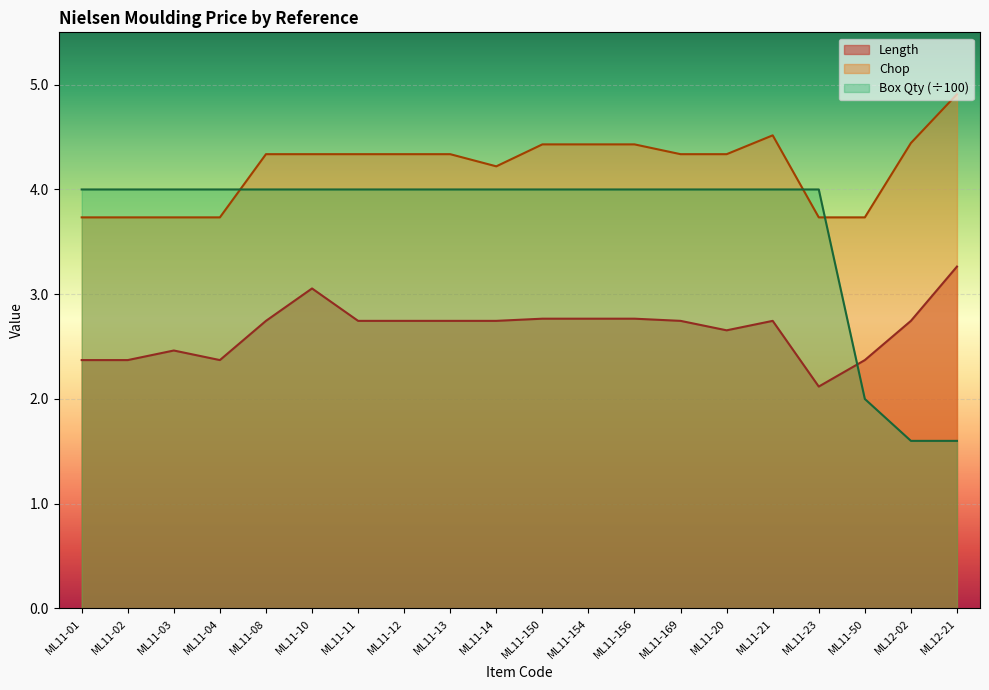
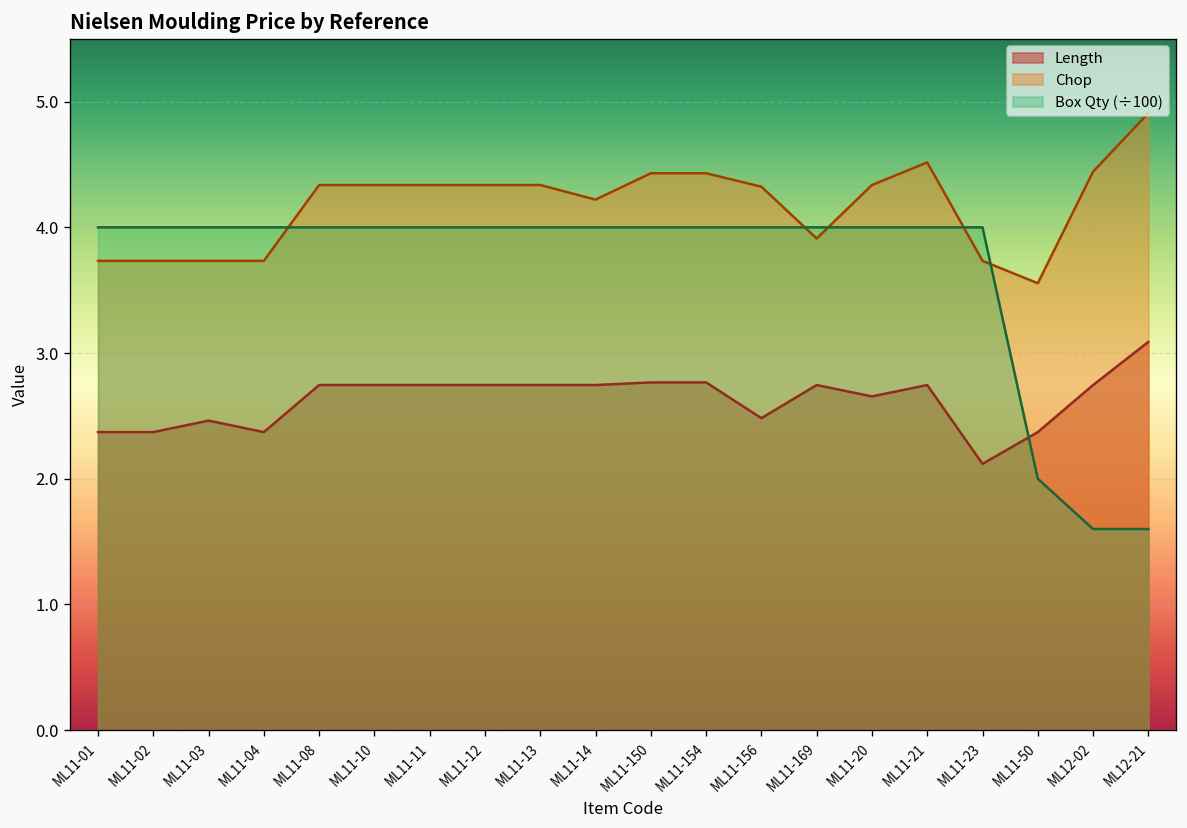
Length, ML11-10: 3.06 -> 2.75
Length, ML11-156: 2.77 -> 2.48
Chop, ML11-156: 4.43 -> 4.32
Chop, ML11-169: 4.34 -> 3.91
Chop, ML11-50: 3.73 -> 3.56
Length, ML12-21: 3.26 -> 3.09
